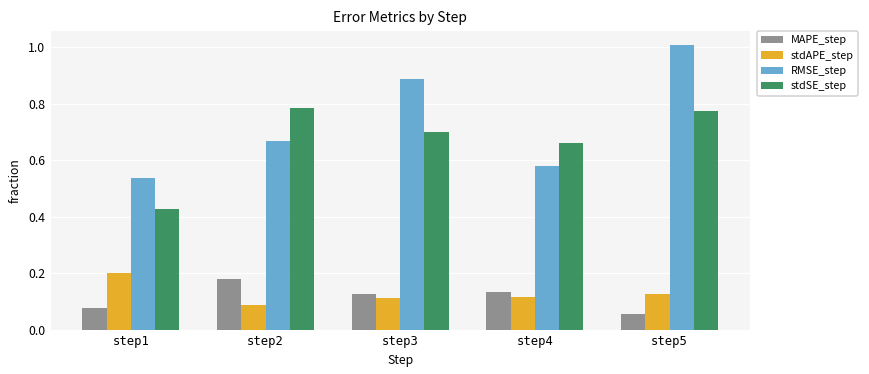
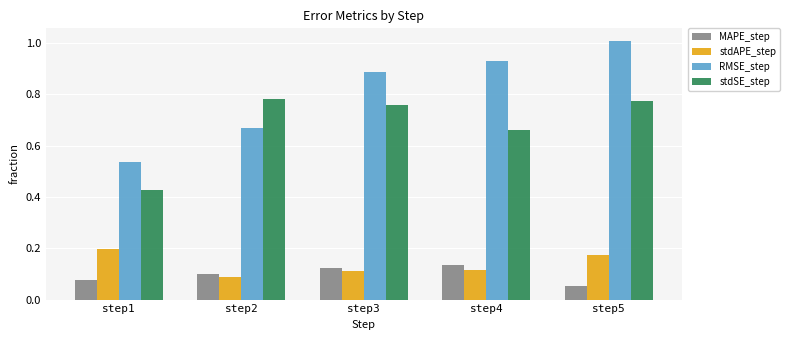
MAPE_step, step2: 0.18 -> 0.10
stdSE_step, step3: 0.70 -> 0.76
RMSE_step, step4: 0.58 -> 0.93
stdAPE_step, step5: 0.12 -> 0.17
